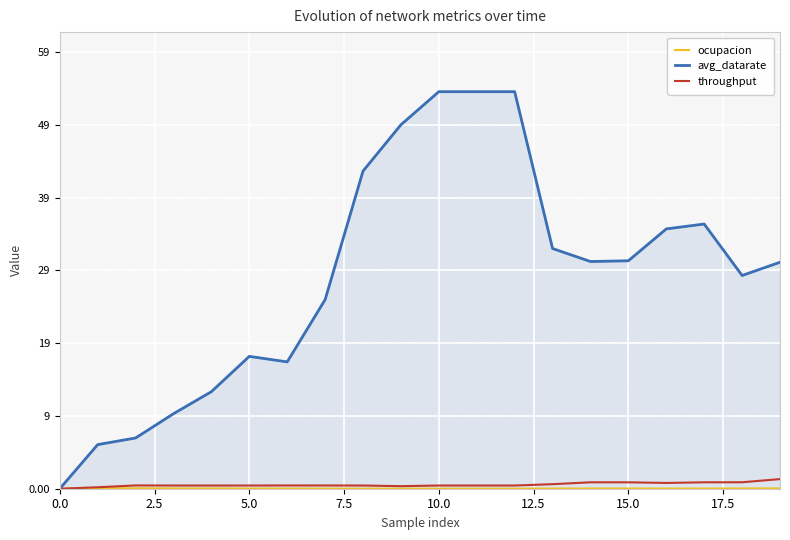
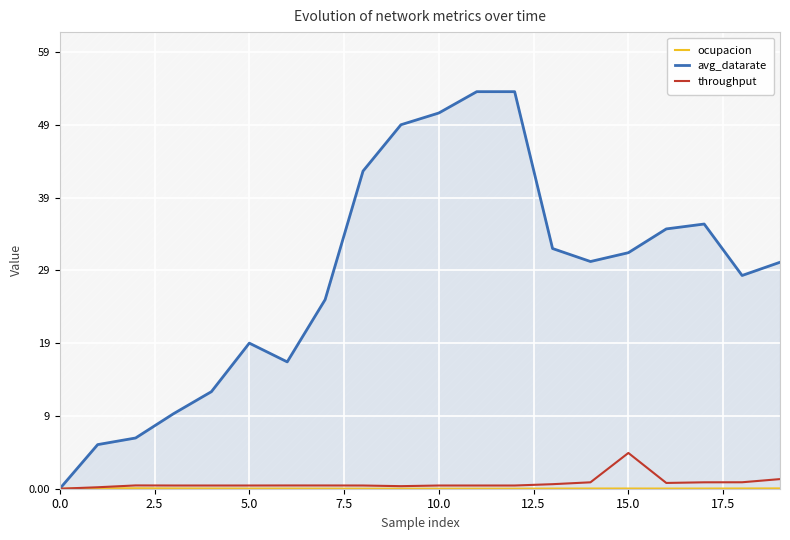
avg_datarate, 5.0: 18 -> 20
avg_datarate, 10.0: 54 -> 51
avg_datarate, 15.0: 31 -> 32
throughput, 15.0: 1 -> 5
